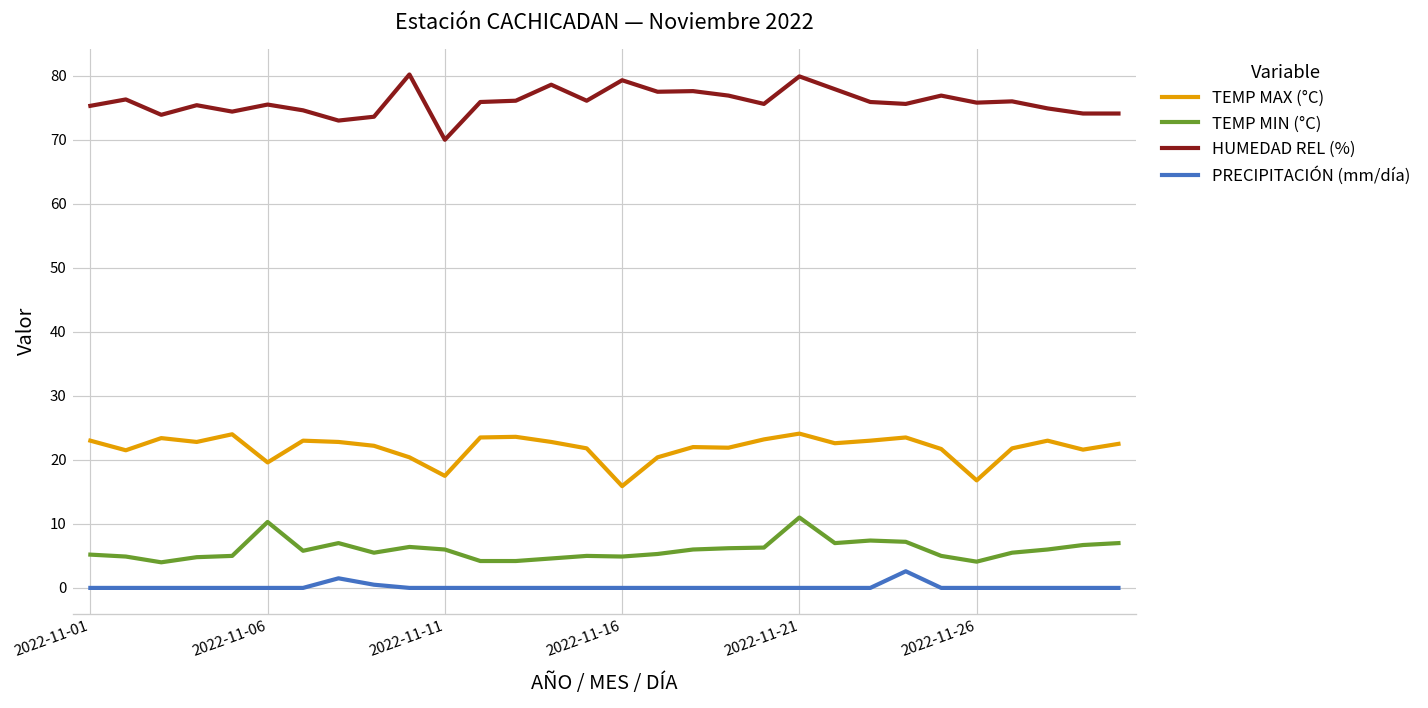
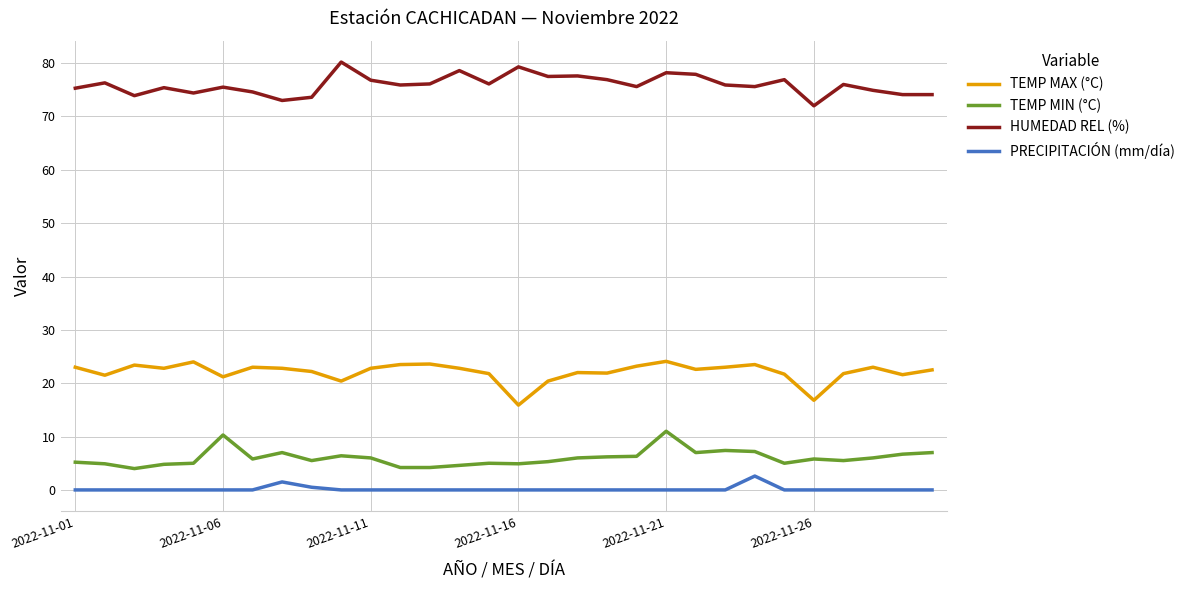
TEMP MAX (°C), 2022-11-06: 20 -> 21
TEMP MAX (°C), 2022-11-11: 18 -> 23
HUMEDAD REL (%), 2022-11-11: 70 -> 77
HUMEDAD REL (%), 2022-11-21: 80 -> 78
TEMP MIN (°C), 2022-11-26: 4 -> 6
HUMEDAD REL (%), 2022-11-26: 76 -> 72
